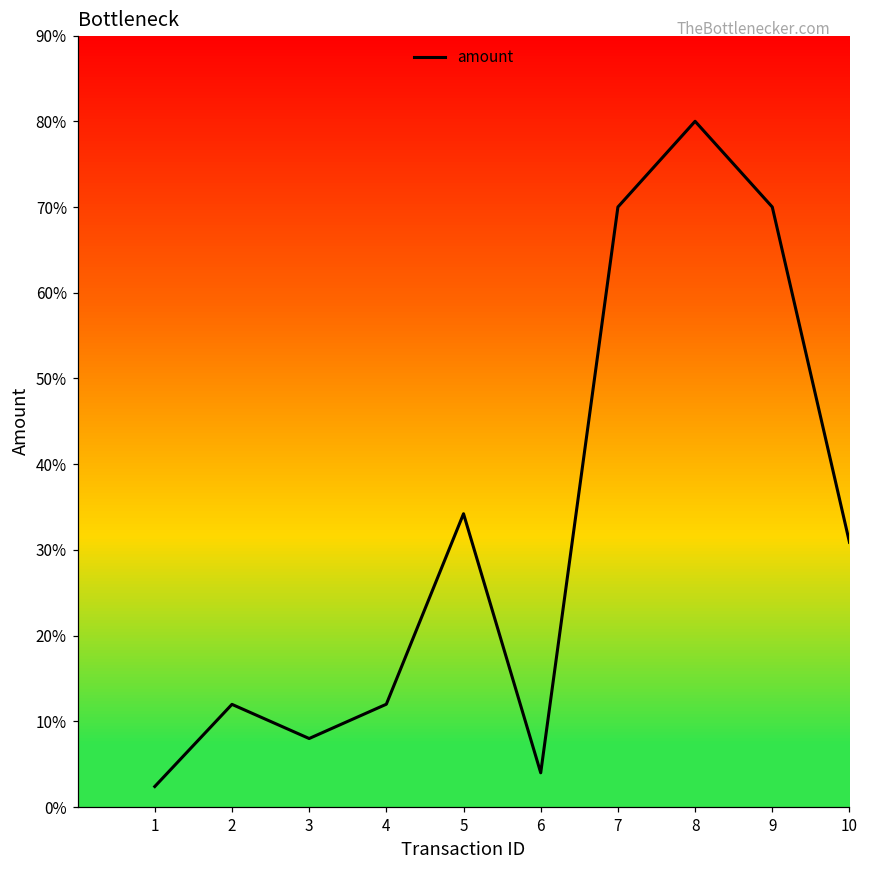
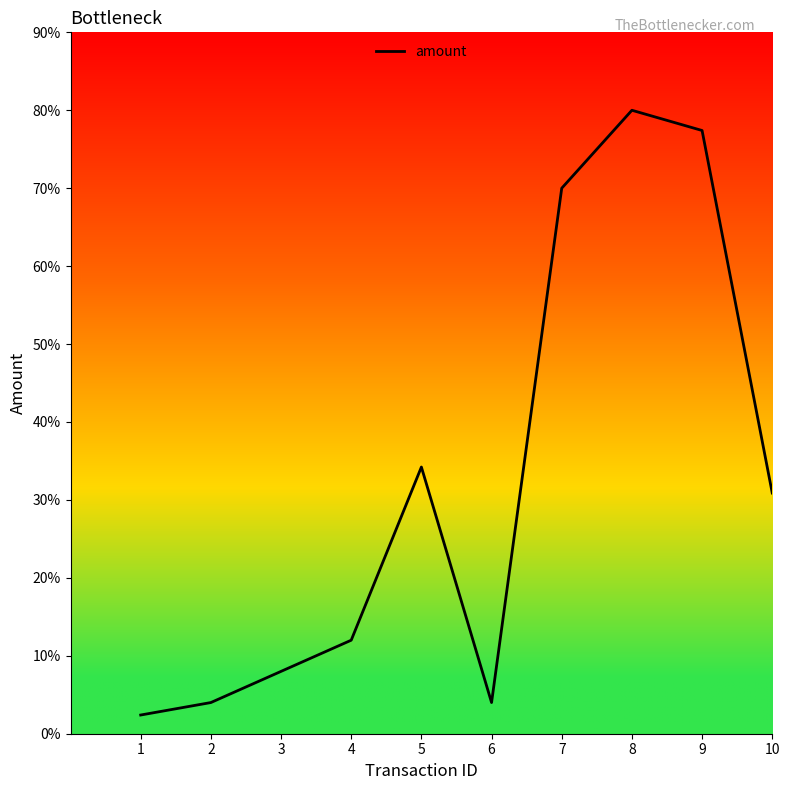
2: 12% -> 4%
9: 70% -> 77%
